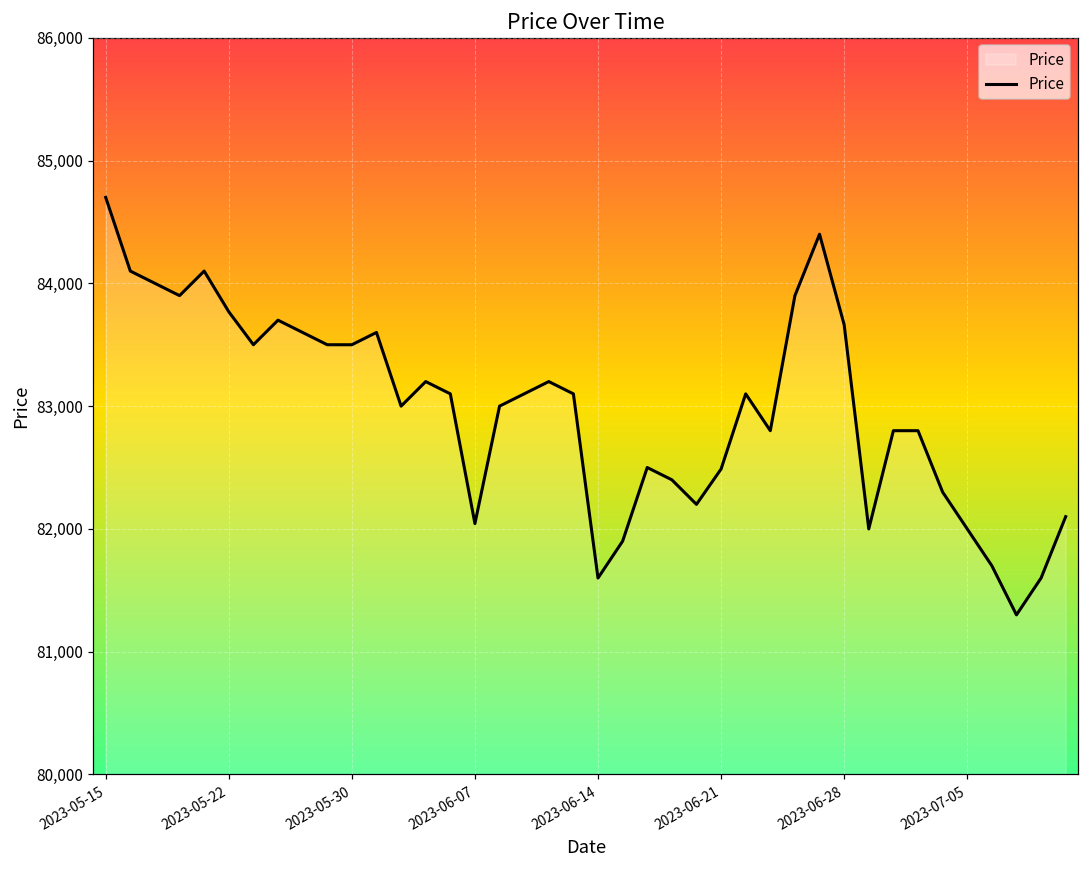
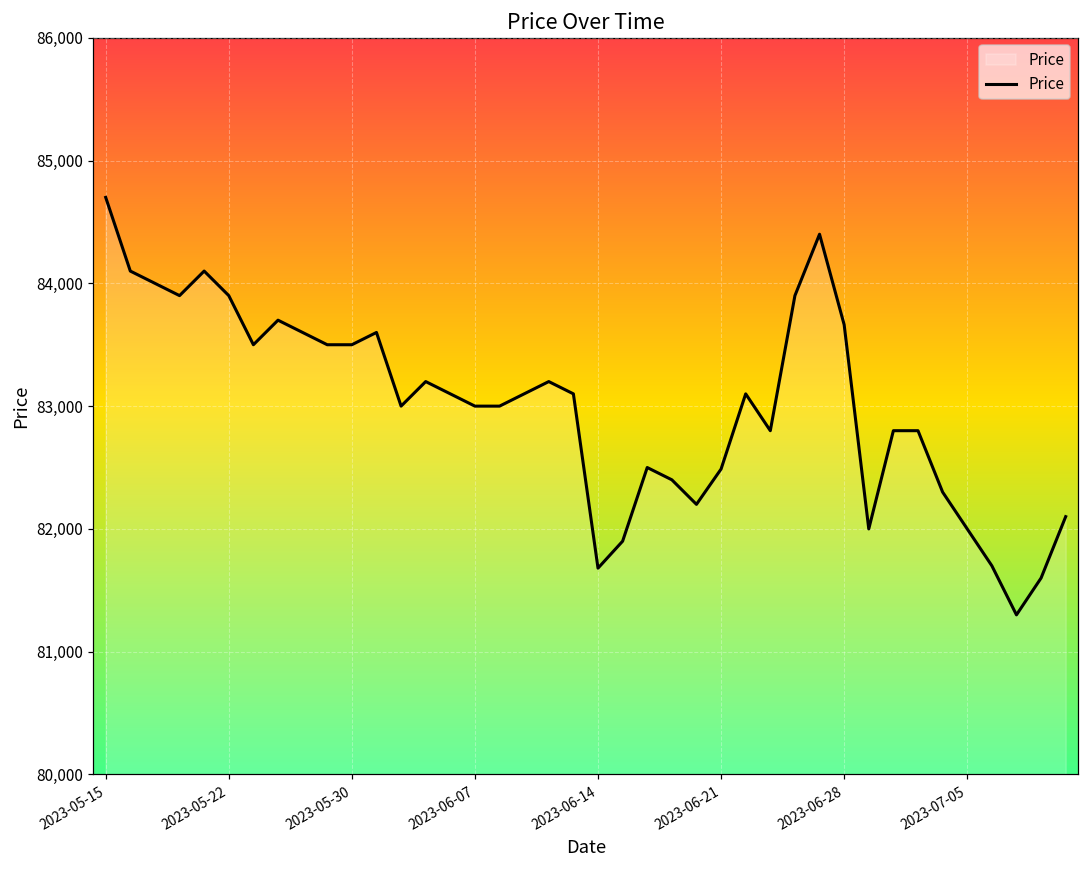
2023-05-22: 83,770 -> 83,900
2023-06-07: 82,040 -> 83,000
2023-06-14: 81,600 -> 81,680
